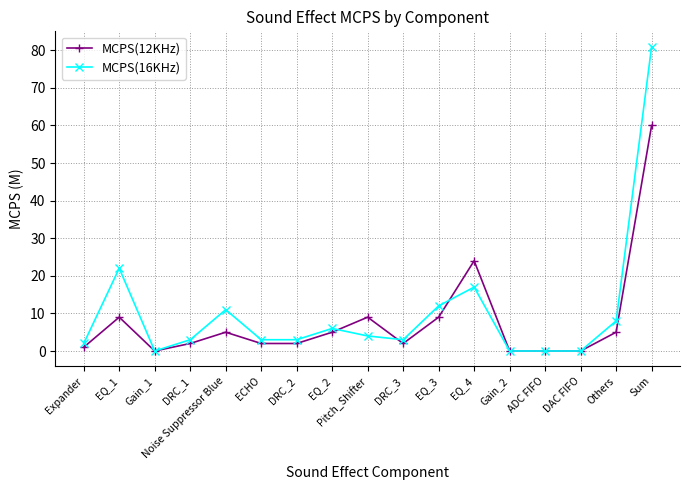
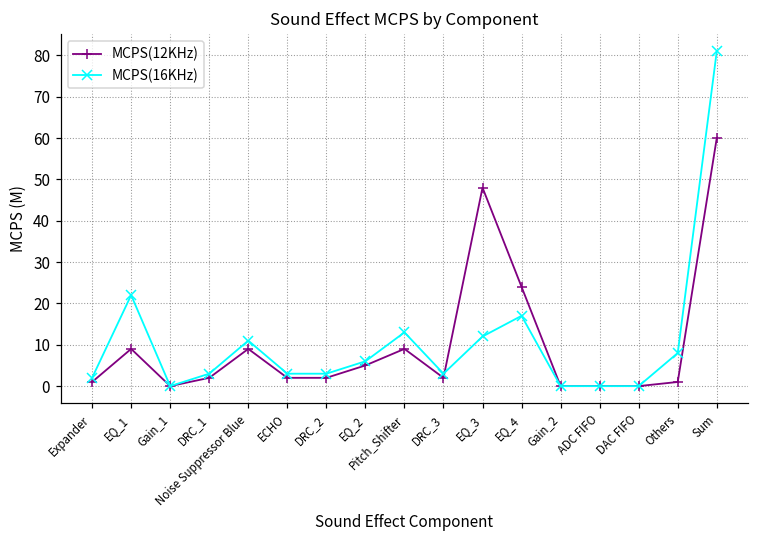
MCPS(12KHz), Noise Suppressor Blue: 5 -> 9
MCPS(16KHz), Pitch_Shifter: 4 -> 13
MCPS(12KHz), EQ_3: 9 -> 48
MCPS(12KHz), Others: 5 -> 1
